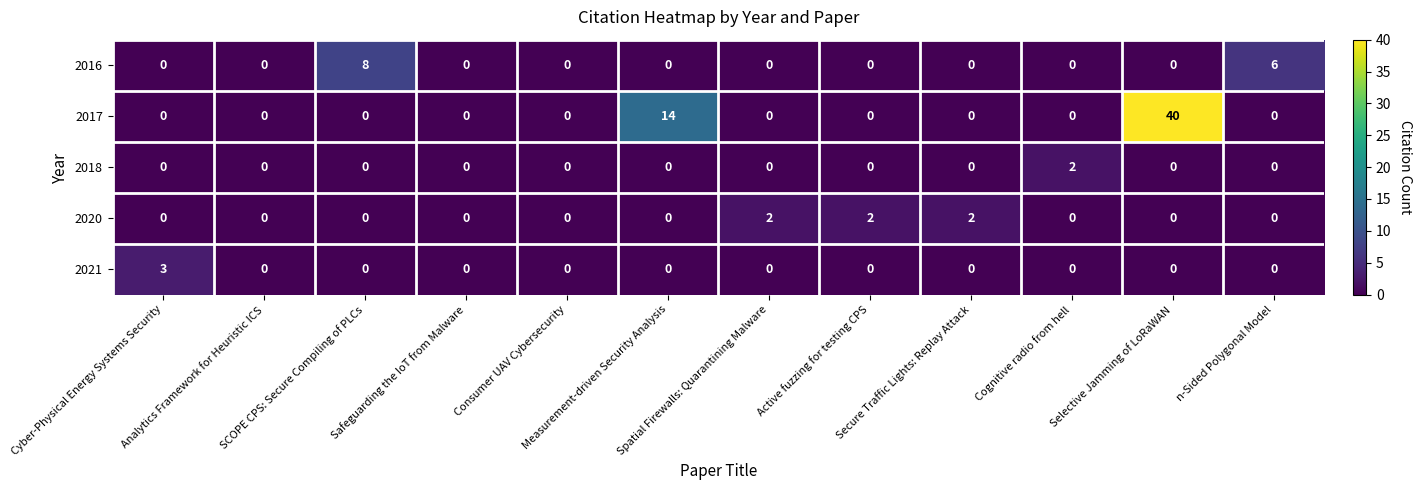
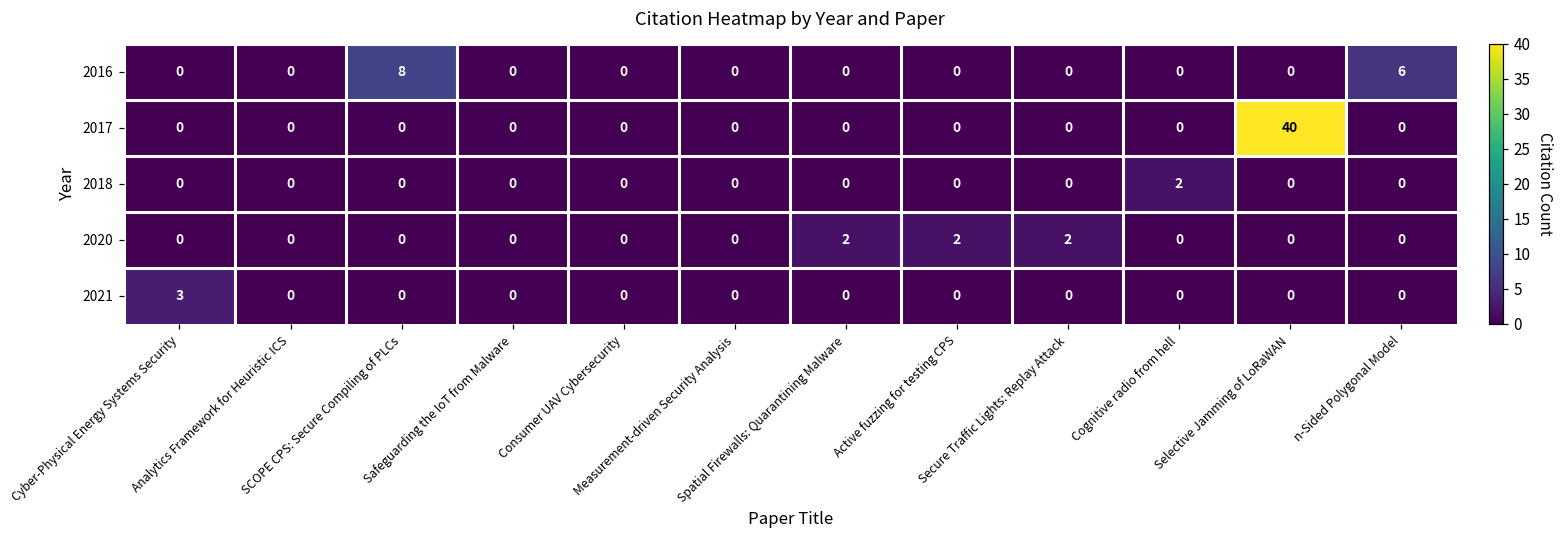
2017, Measurement-driven Security Analysis: 14 -> 0
